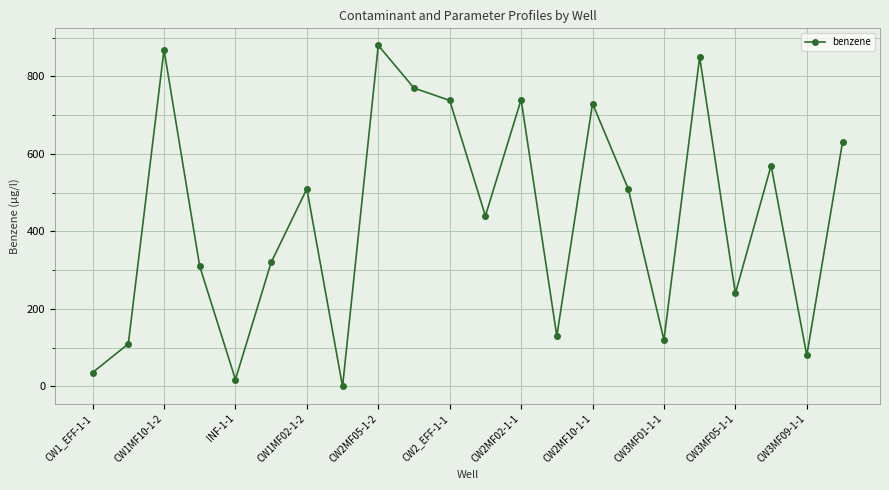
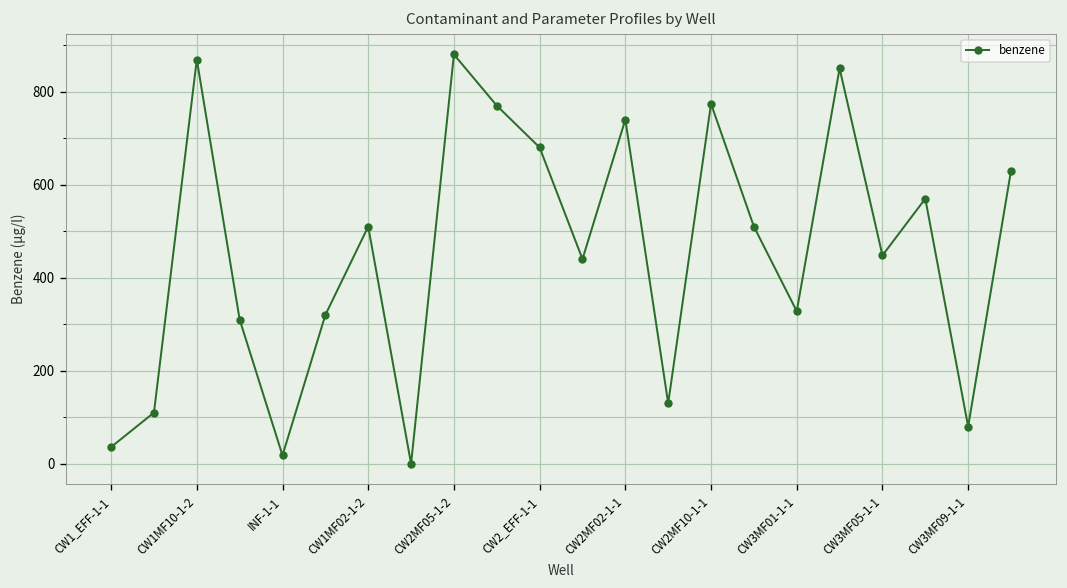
CW2_EFF-1-1: 740 -> 680
CW2MF10-1-1: 730 -> 770
CW3MF01-1-1: 120 -> 330
CW3MF05-1-1: 240 -> 450
